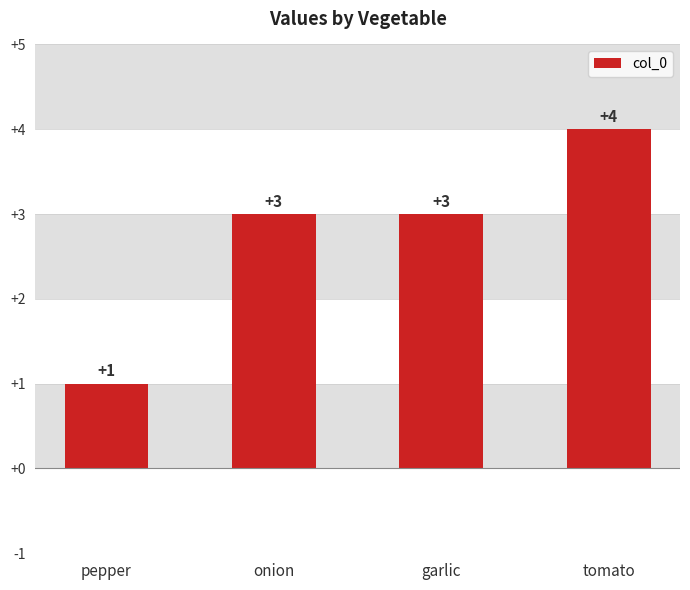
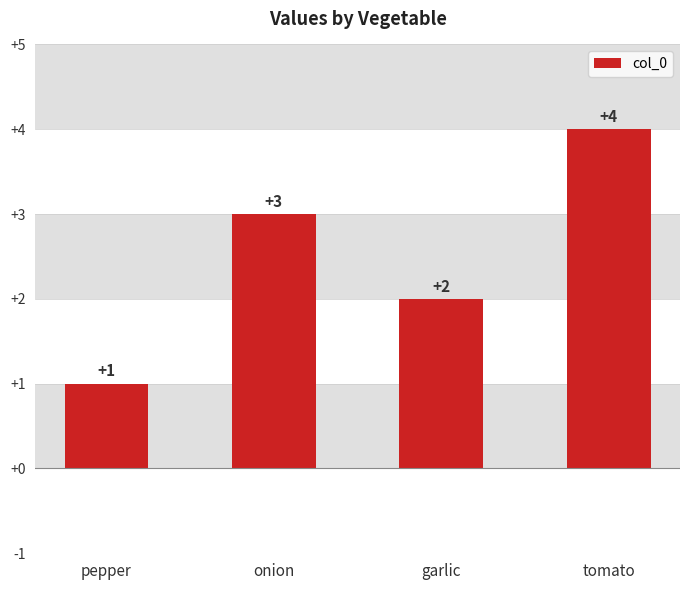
garlic: +3 -> +2
